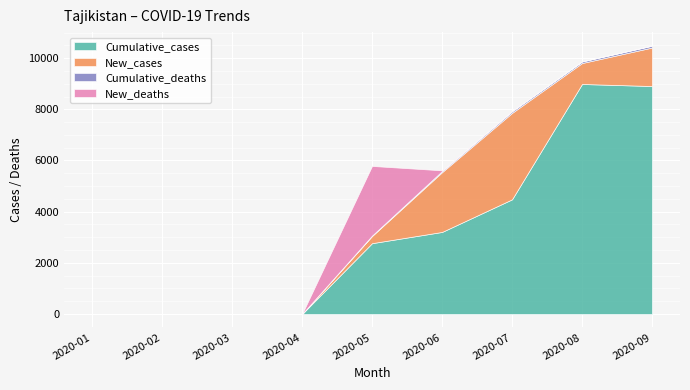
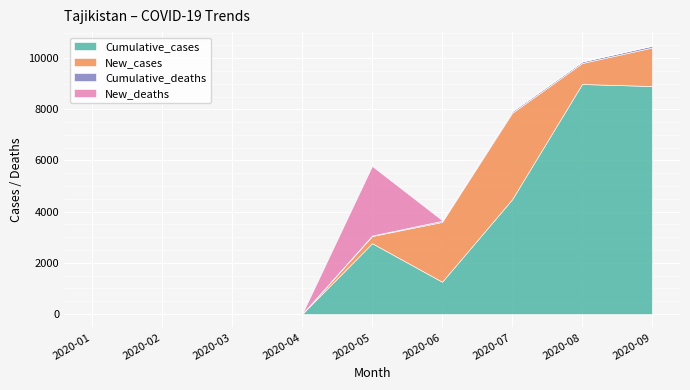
Cumulative_cases, 2020-06: 3200 -> 1300
